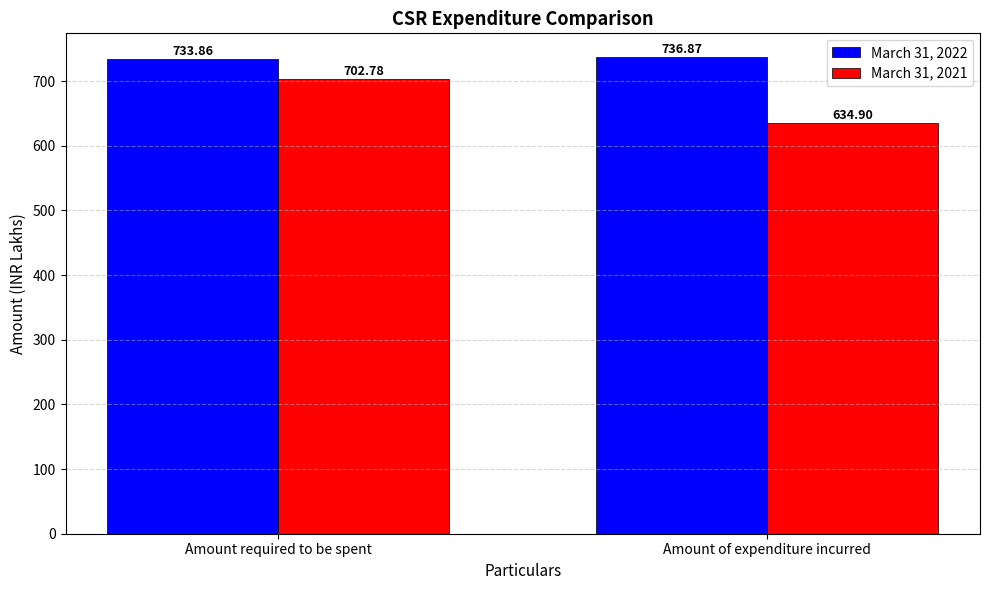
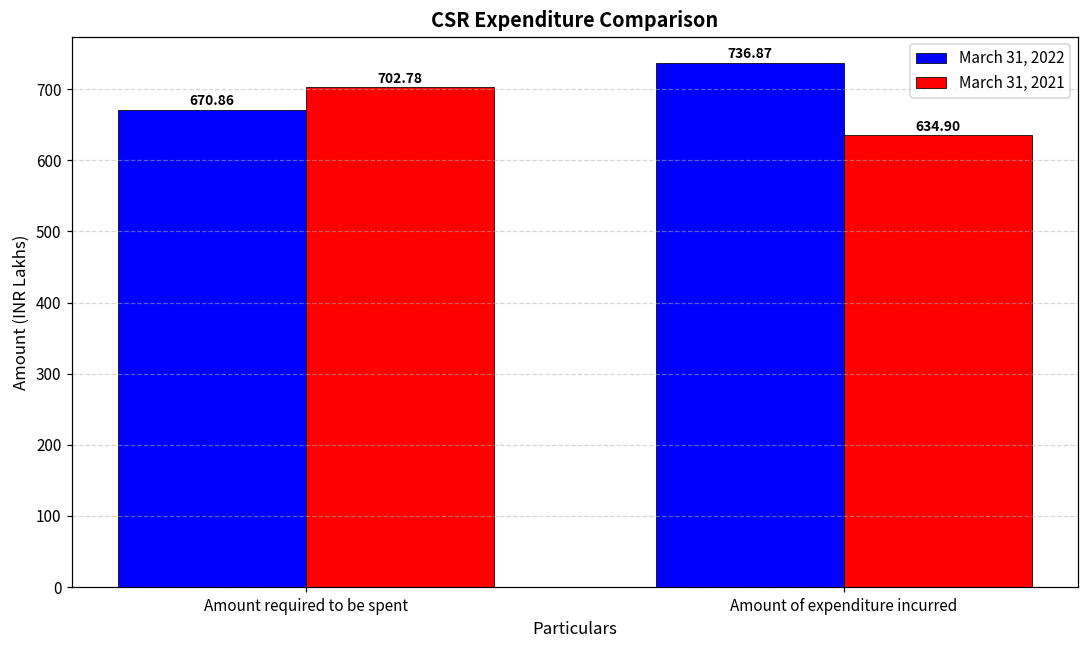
March 31, 2022, Amount required to be spent: 733.86 -> 670.86
